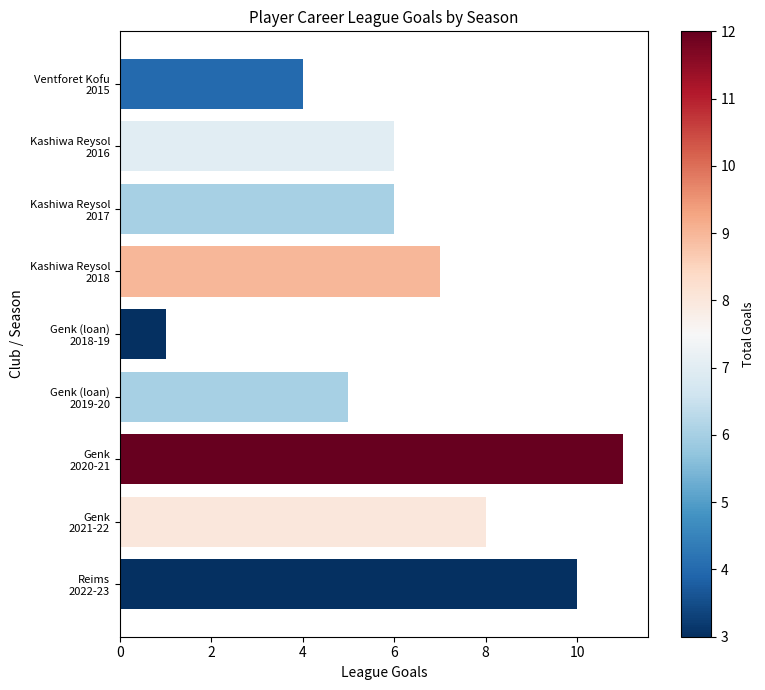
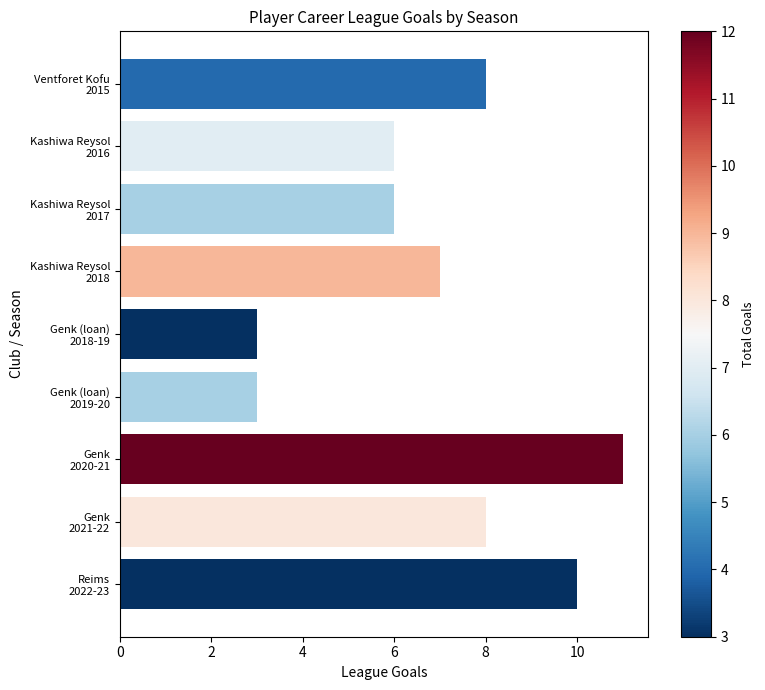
Ventforet Kofu 2015: 4 -> 8
Genk (loan) 2018-19: 1 -> 3
Genk (loan) 2019-20: 5 -> 3
